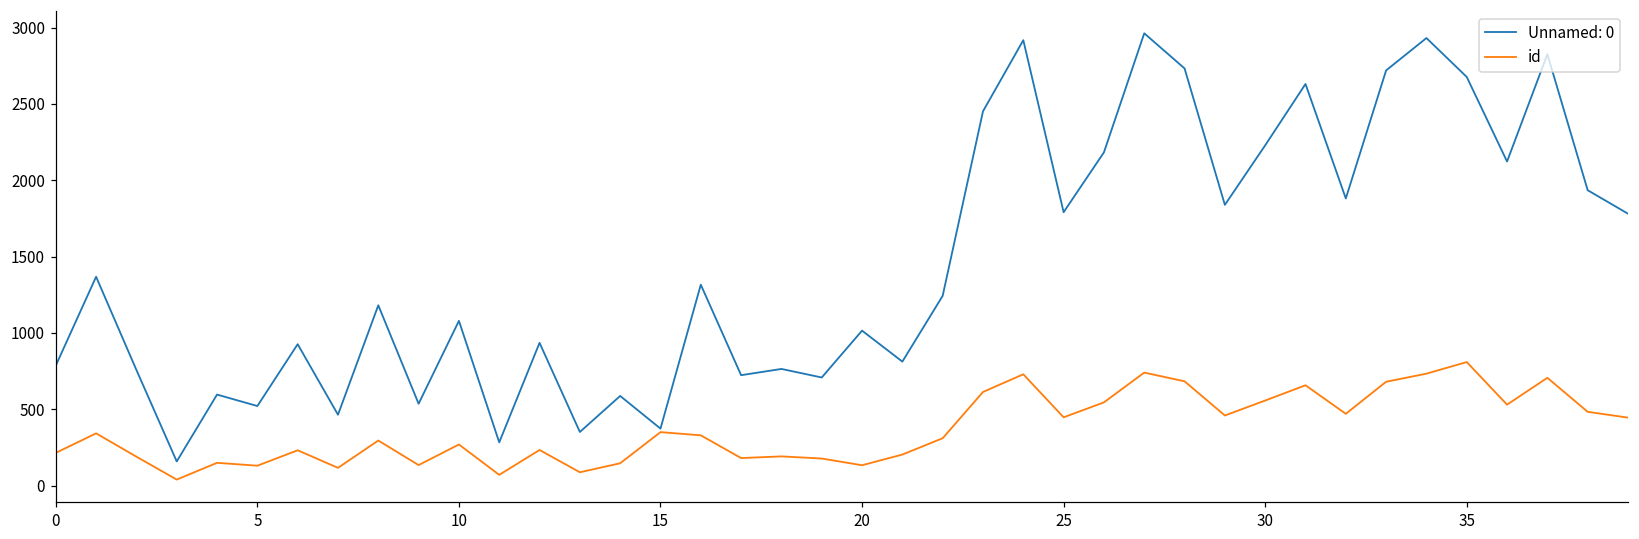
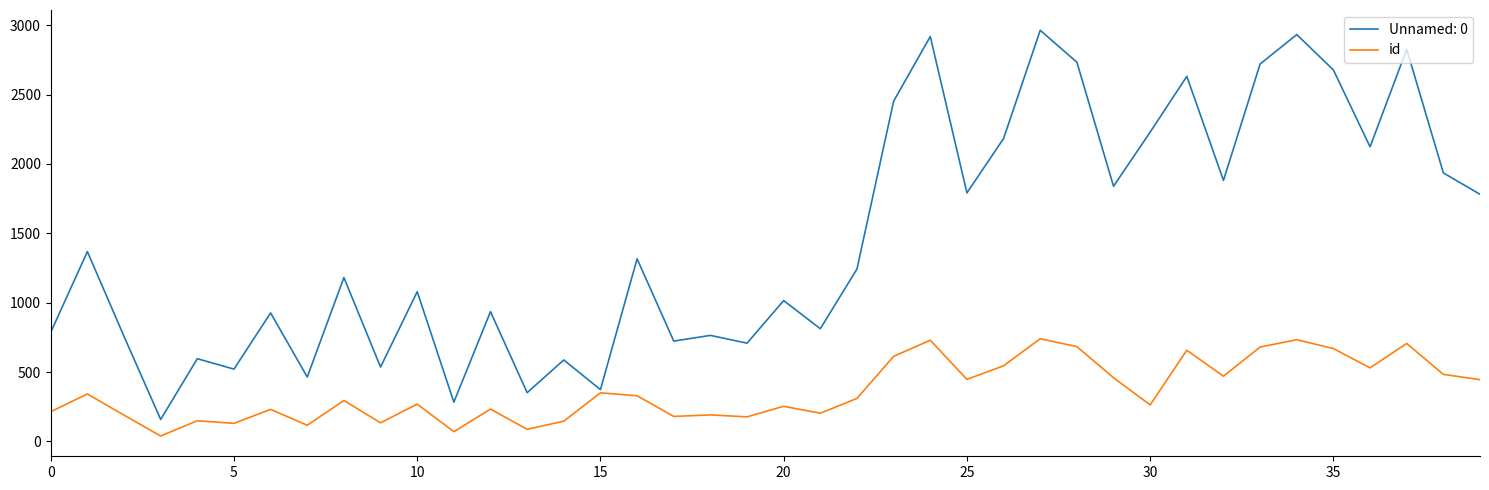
id, 20: 130 -> 250
id, 30: 560 -> 260
id, 35: 810 -> 670
